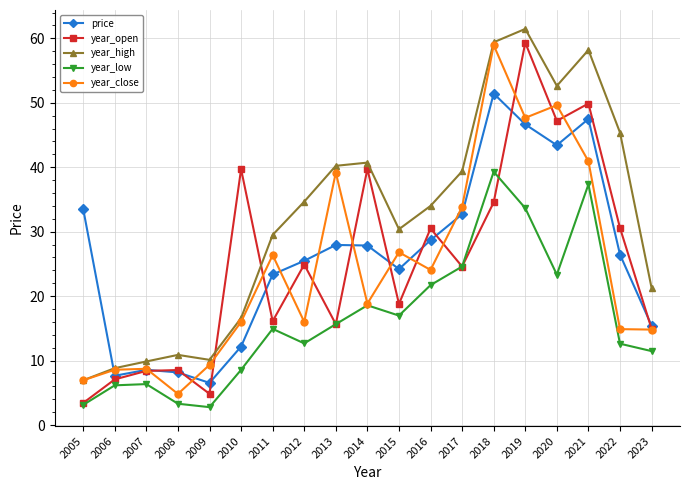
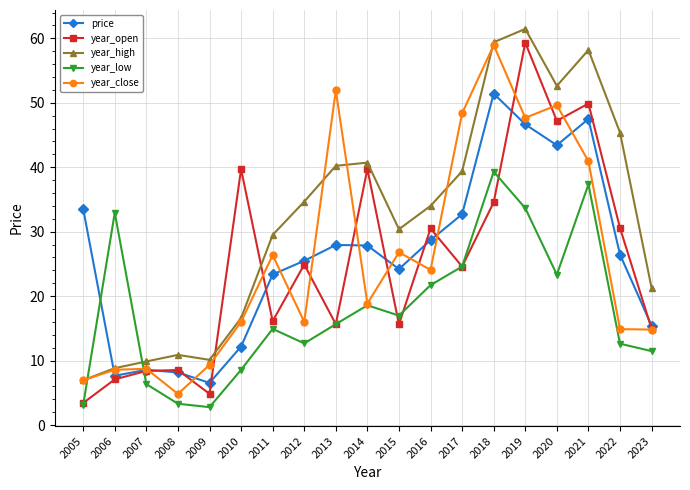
year_low, 2006: 6 -> 33
year_close, 2013: 39 -> 52
year_open, 2015: 19 -> 16
year_close, 2017: 34 -> 48
